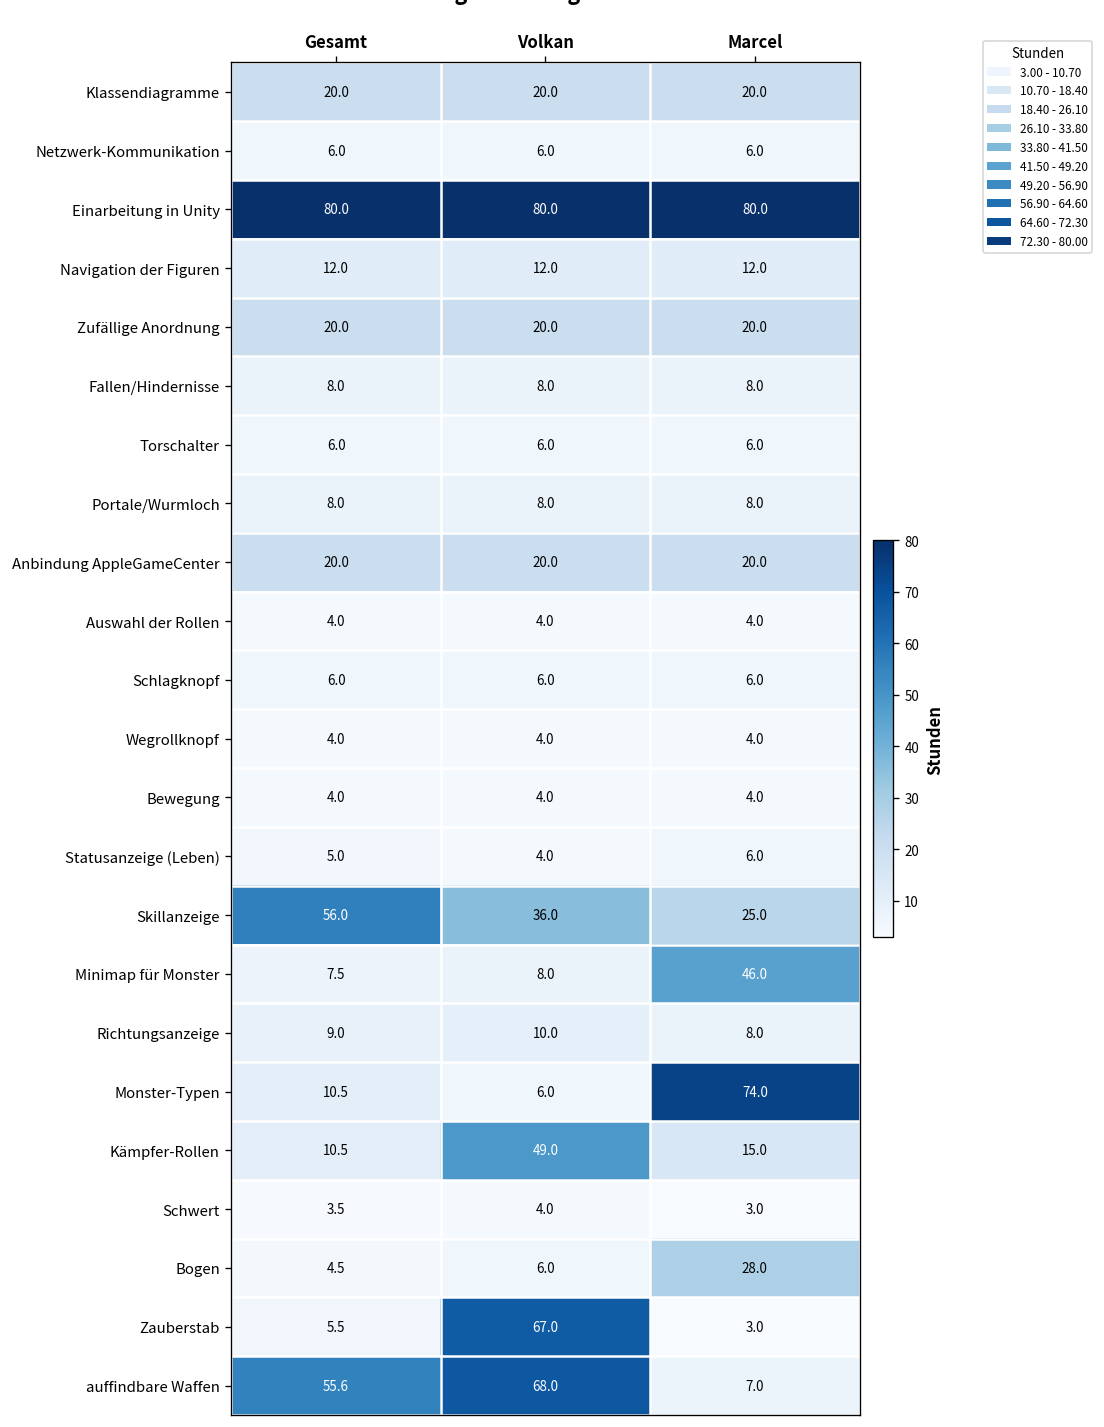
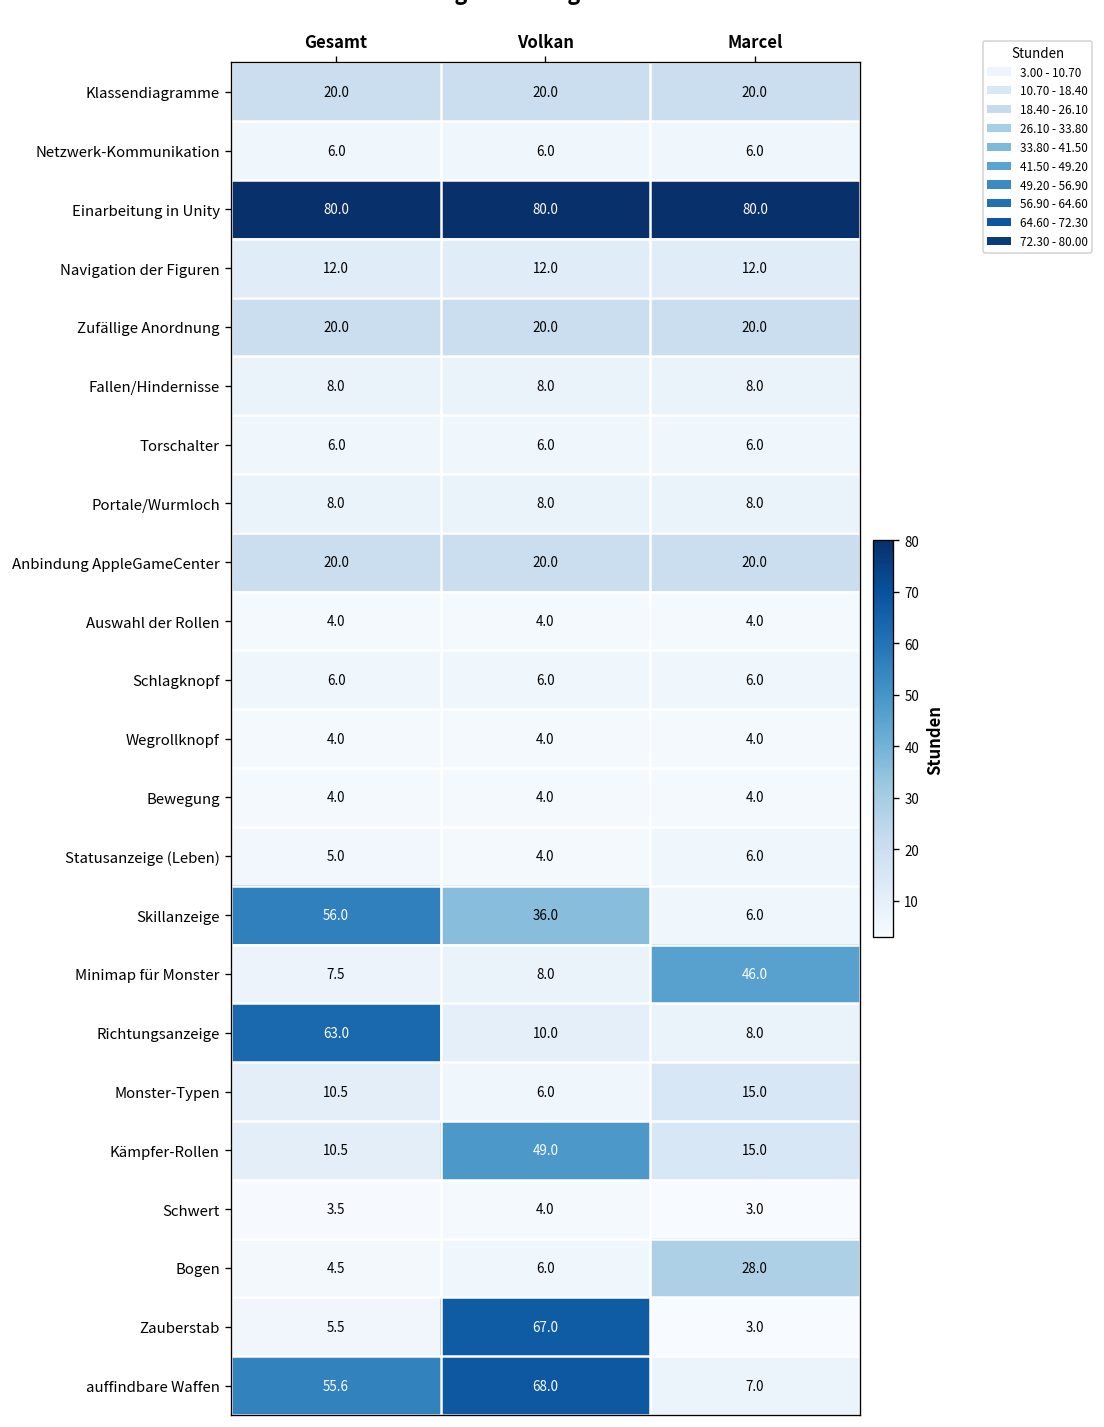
Skillanzeige, Marcel: 25.0 -> 6.0
Richtungsanzeige, Gesamt: 9.0 -> 63.0
Monster-Typen, Marcel: 74.0 -> 15.0
